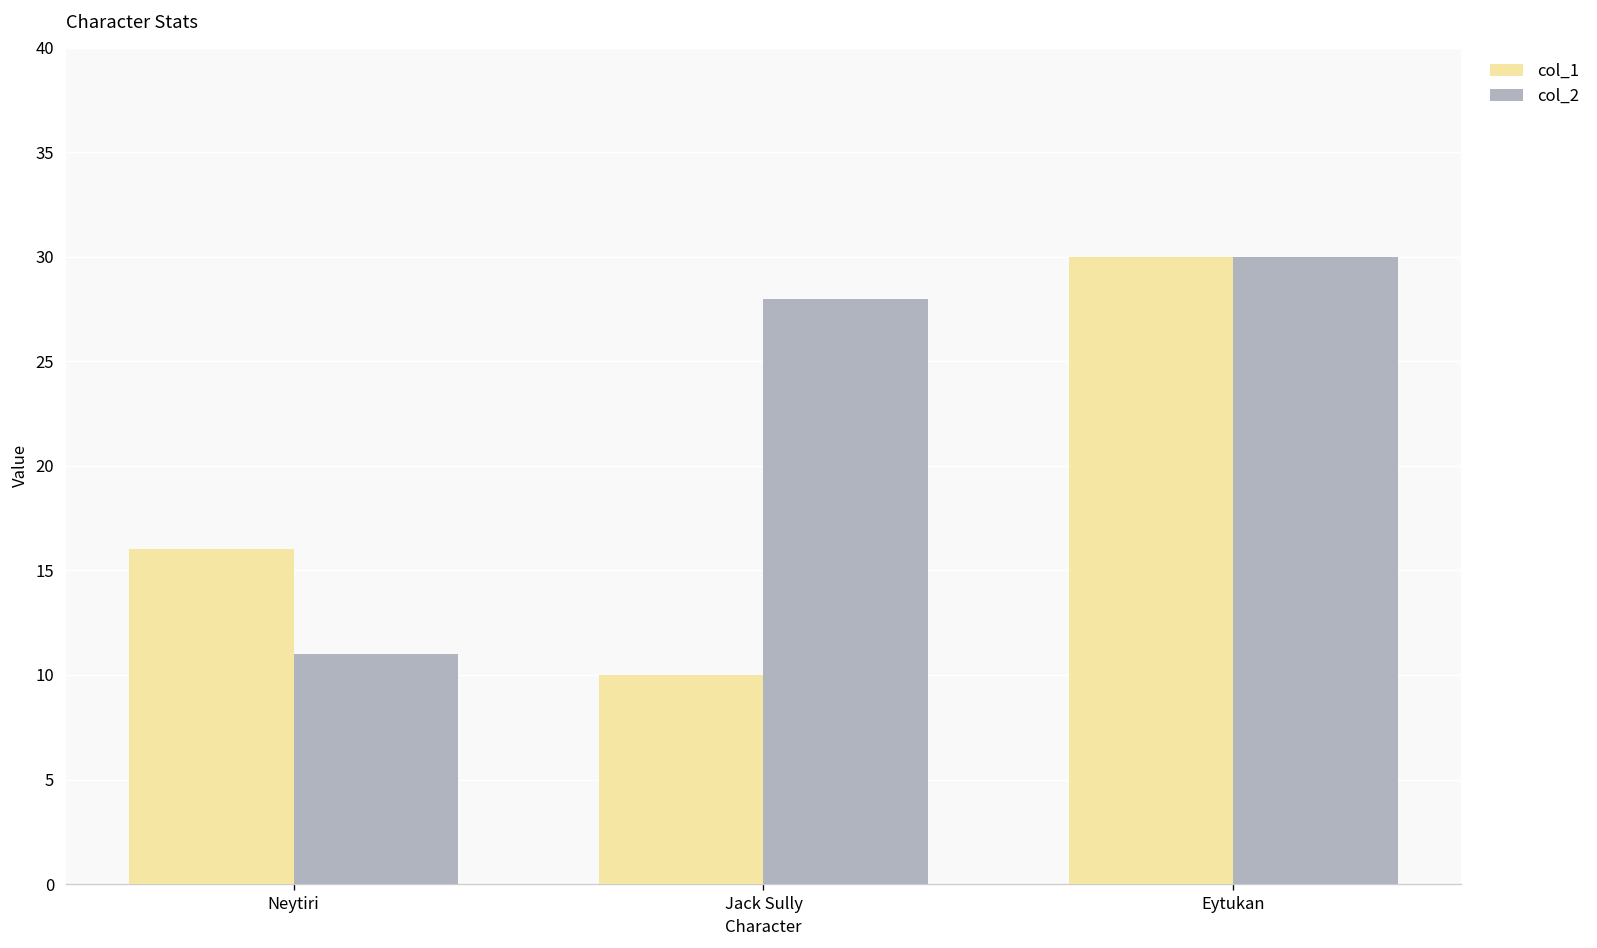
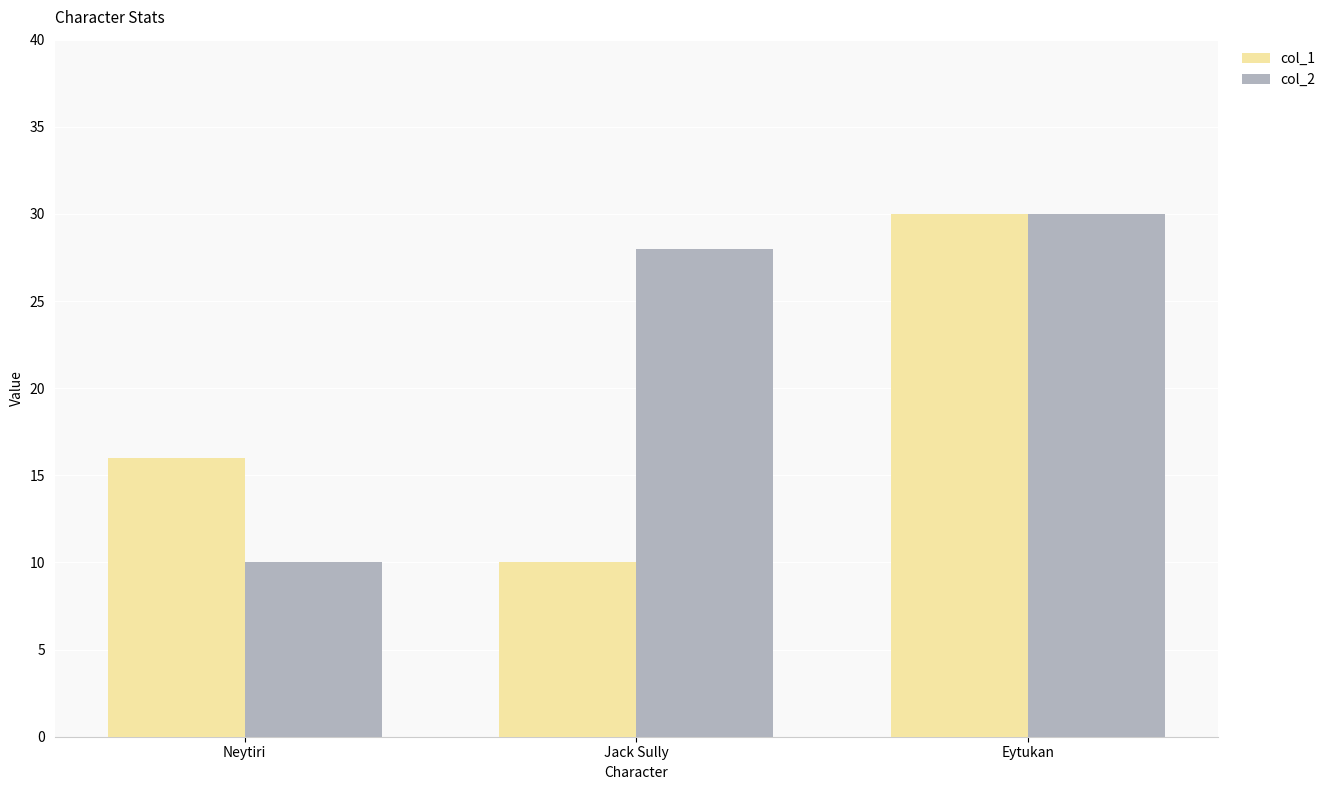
col_2, Neytiri: 11 -> 10
